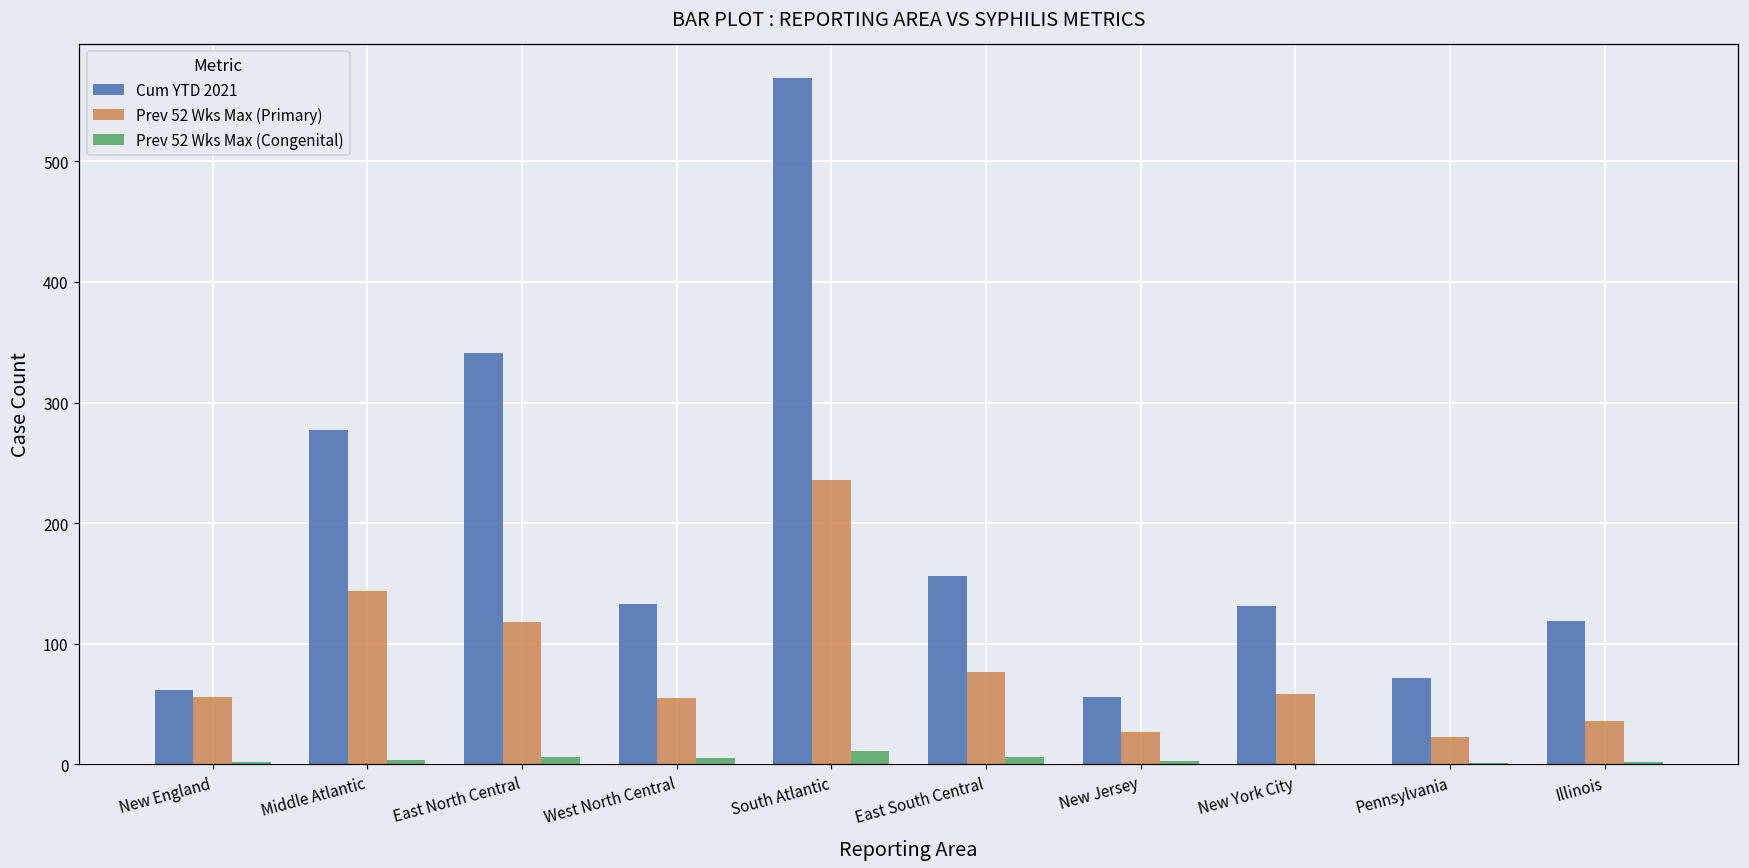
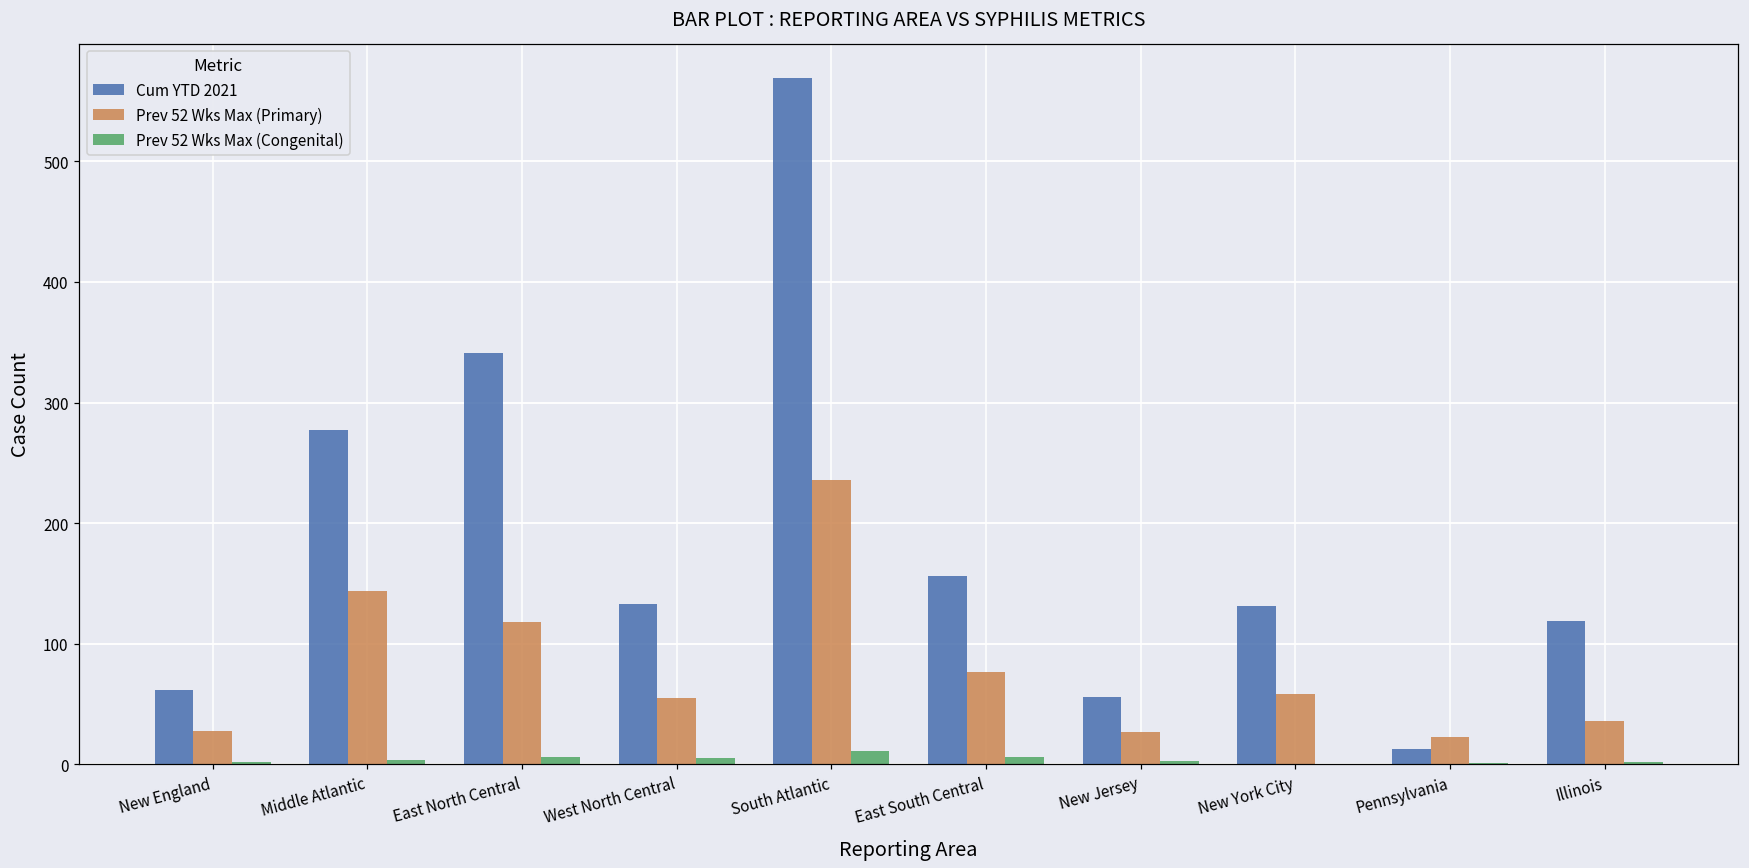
Prev 52 Wks Max (Primary), New England: 56 -> 28
Cum YTD 2021, Pennsylvania: 72 -> 13
